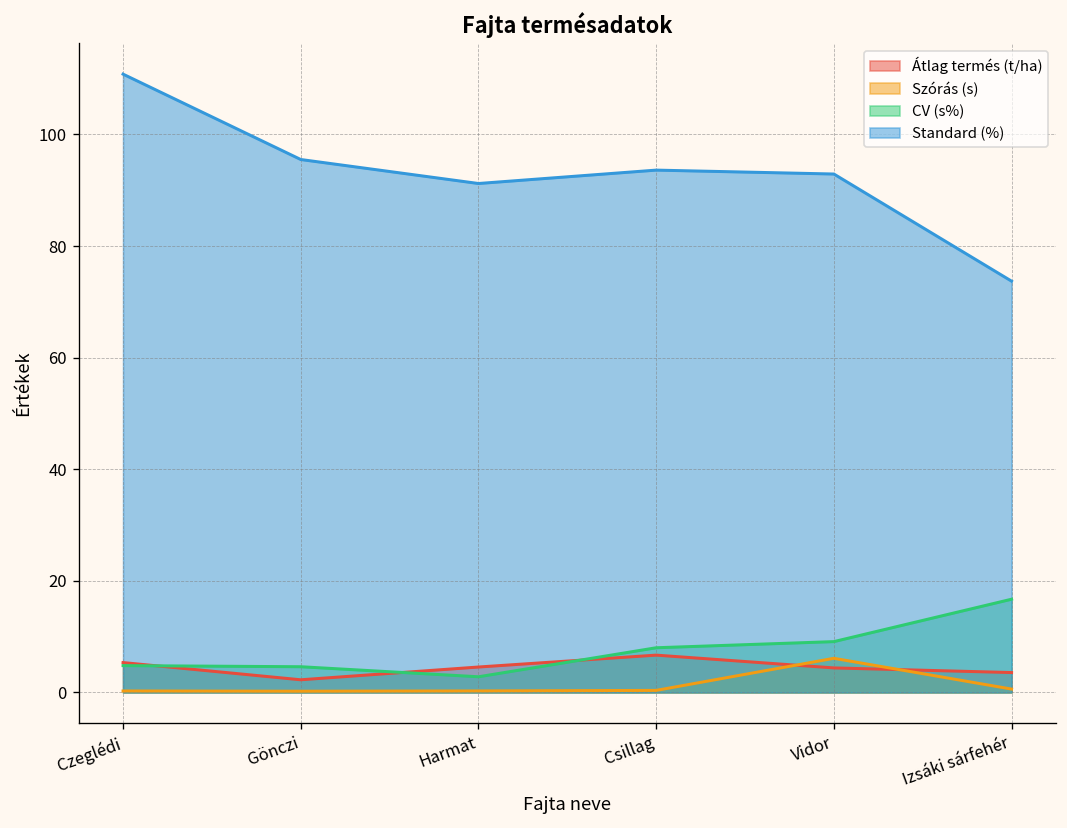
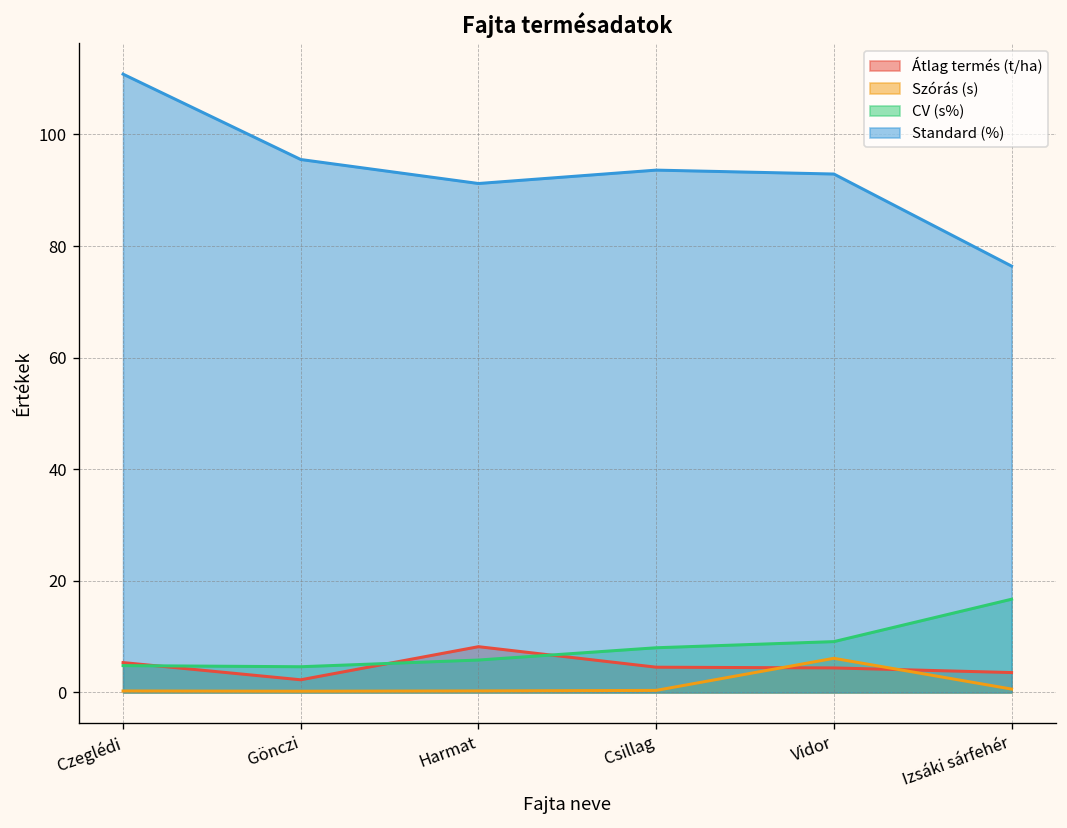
Átlag termés (t/ha), Harmat: 5 -> 8
CV (s%), Harmat: 3 -> 6
Átlag termés (t/ha), Csillag: 7 -> 5
Standard (%), Izsáki sárfehér: 74 -> 76
